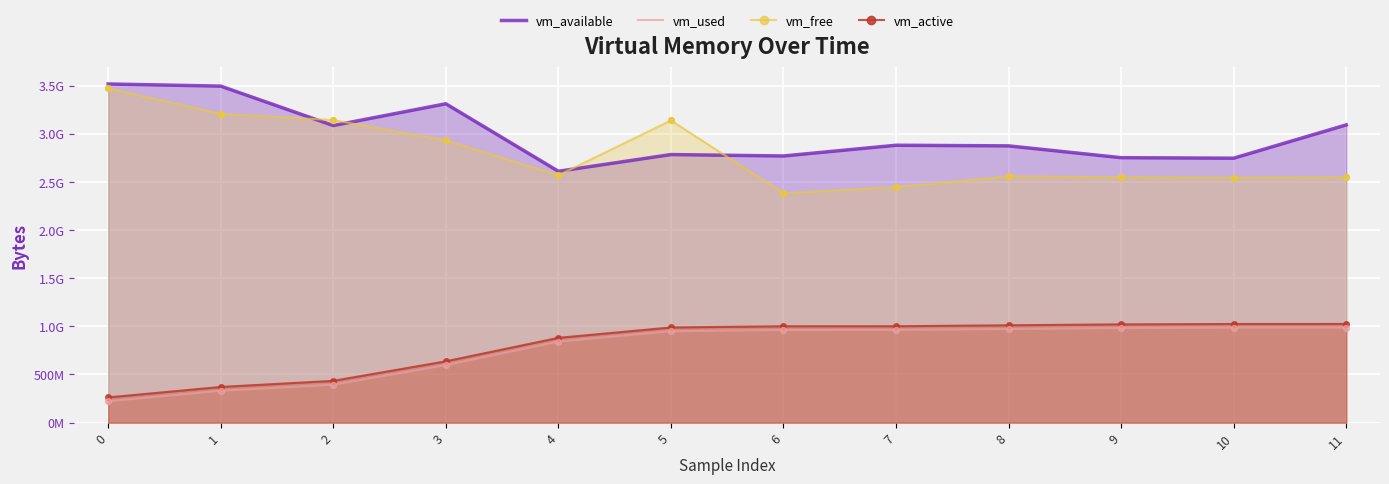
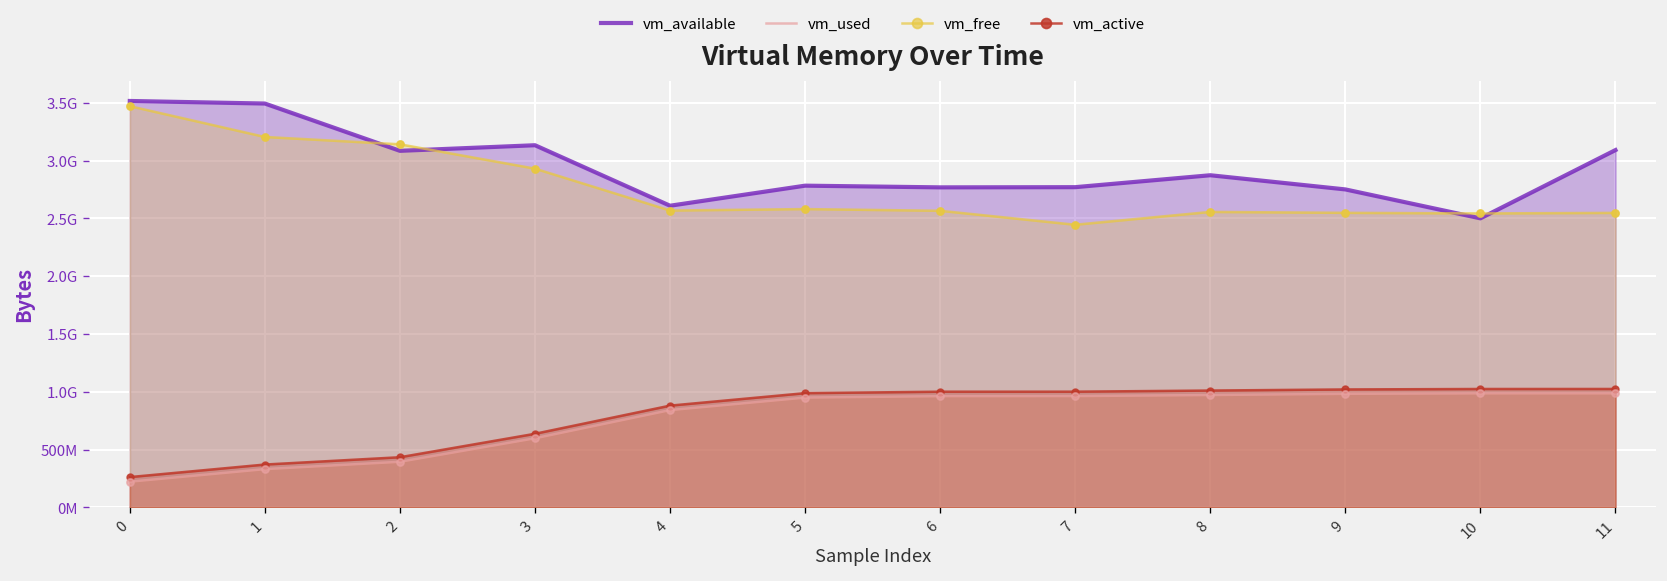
vm_available, 3: 3300000000 -> 3100000000
vm_free, 5: 3100000000 -> 2600000000
vm_free, 6: 2400000000 -> 2600000000
vm_available, 7: 2900000000 -> 2800000000
vm_available, 10: 2700000000 -> 2500000000
